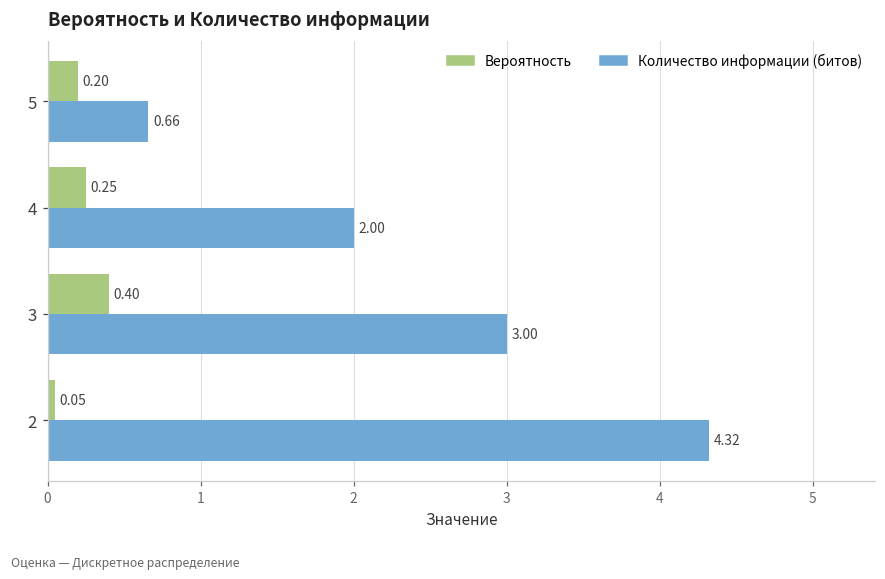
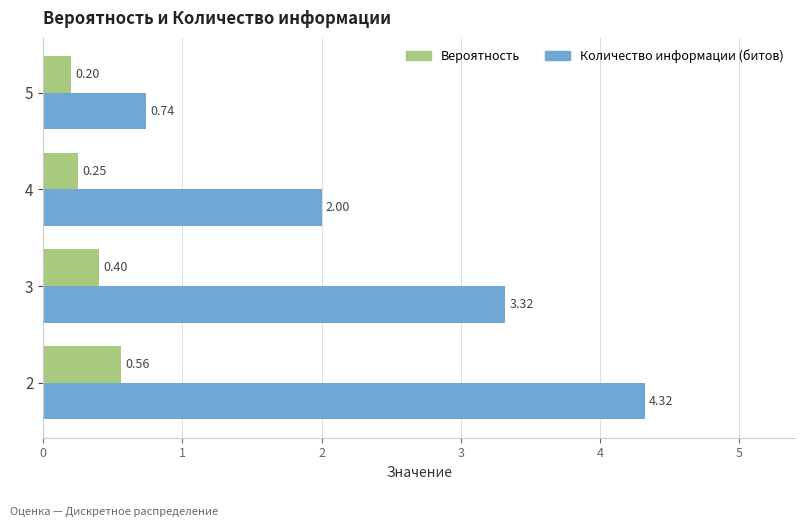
Количество информации (битов), 5: 0.66 -> 0.74
Количество информации (битов), 3: 3.00 -> 3.32
Вероятность, 2: 0.05 -> 0.56
